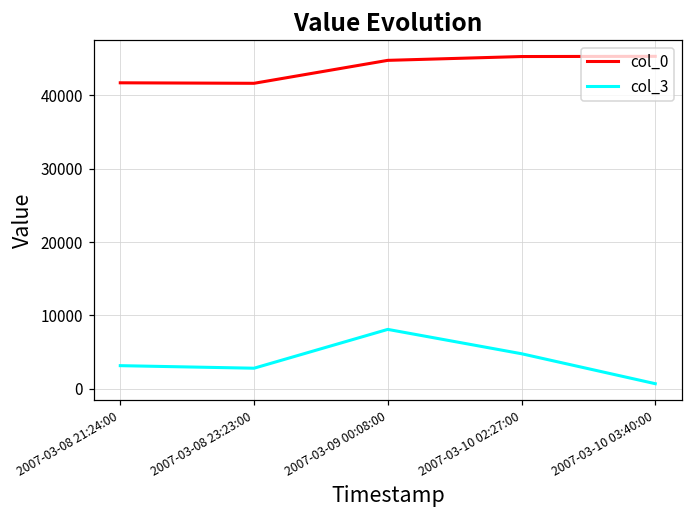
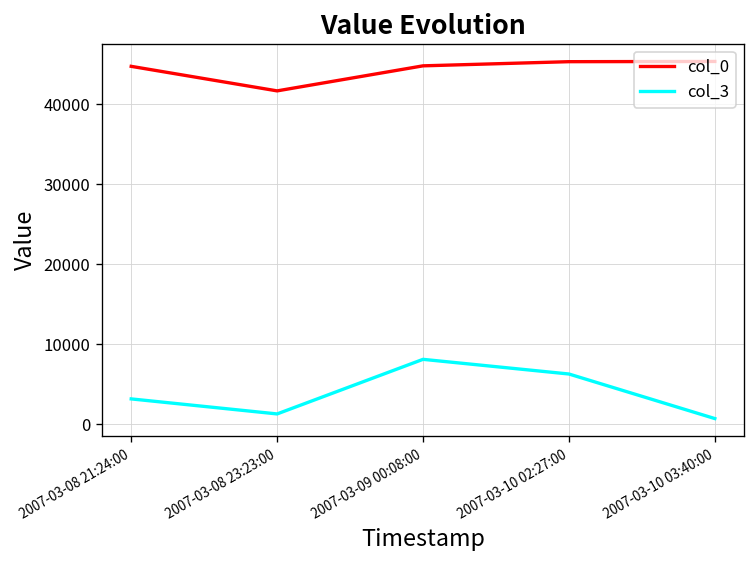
col_0, 2007-03-08 21:24:00: 42000 -> 45000
col_3, 2007-03-08 23:23:00: 3000 -> 1000
col_3, 2007-03-10 02:27:00: 5000 -> 6000
